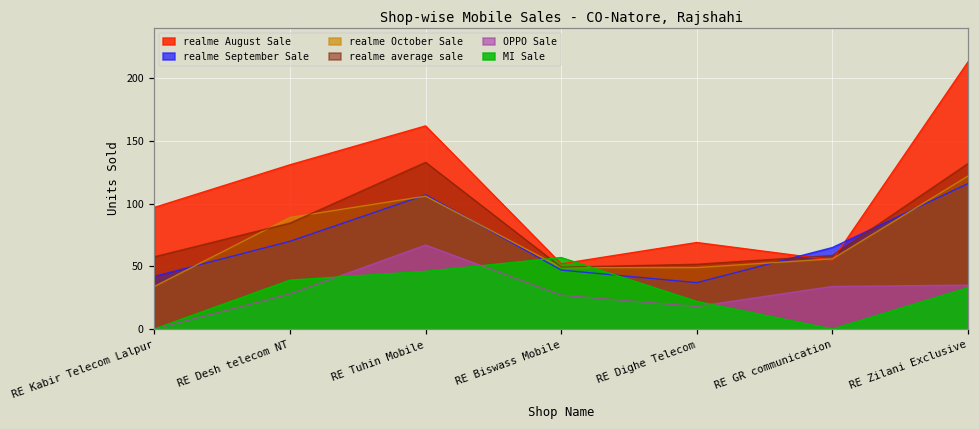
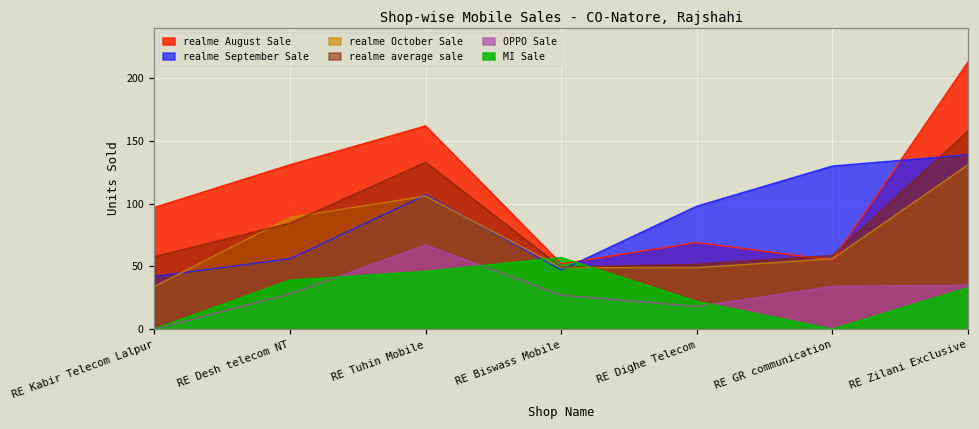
realme September Sale, RE Desh telecom NT: 70 -> 56
realme September Sale, RE Dighe Telecom: 37 -> 98
realme September Sale, RE GR communication: 65 -> 130
realme September Sale, RE Zilani Exclusive: 116 -> 139
realme October Sale, RE Zilani Exclusive: 122 -> 131
realme average sale, RE Zilani Exclusive: 132 -> 158
